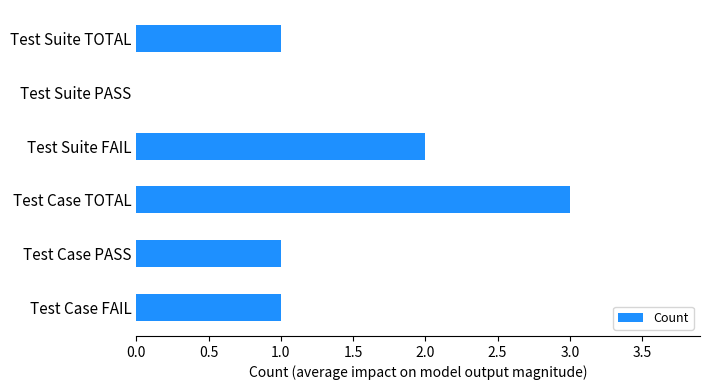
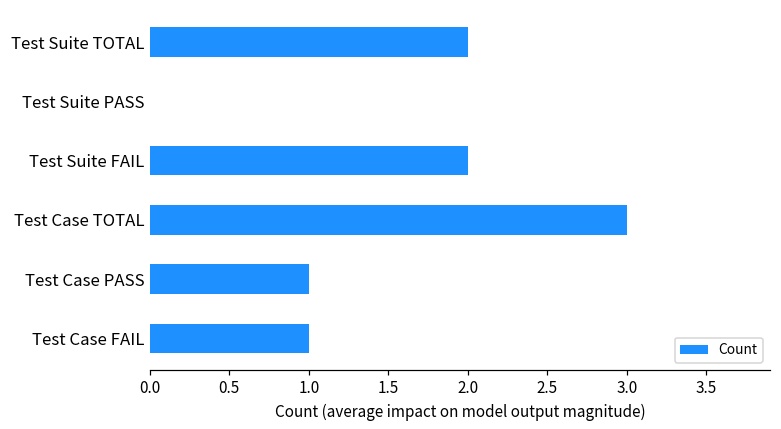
Test Suite TOTAL: 1 -> 2
